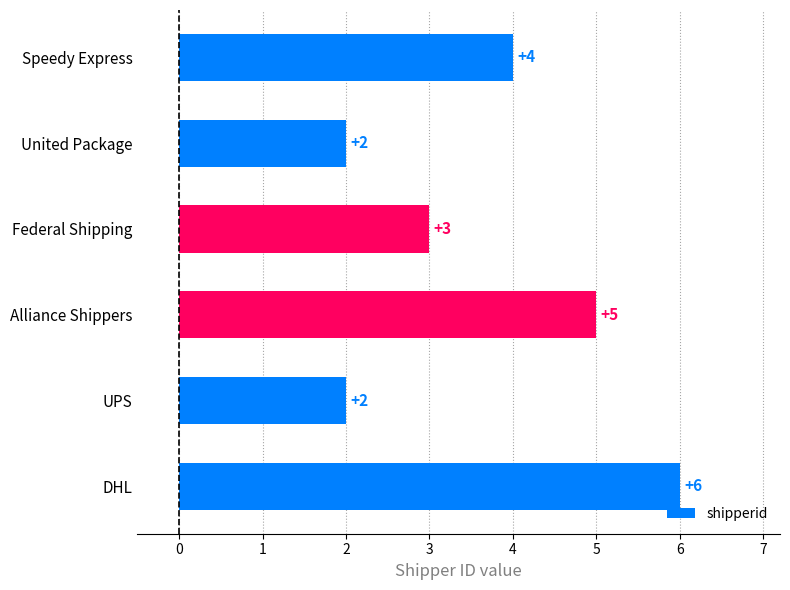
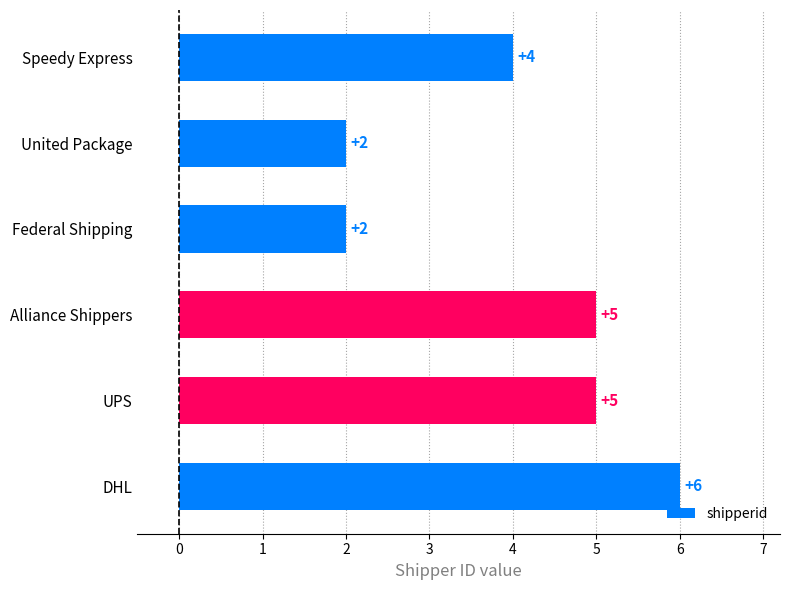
Federal Shipping: +3 -> +2
UPS: +2 -> +5
